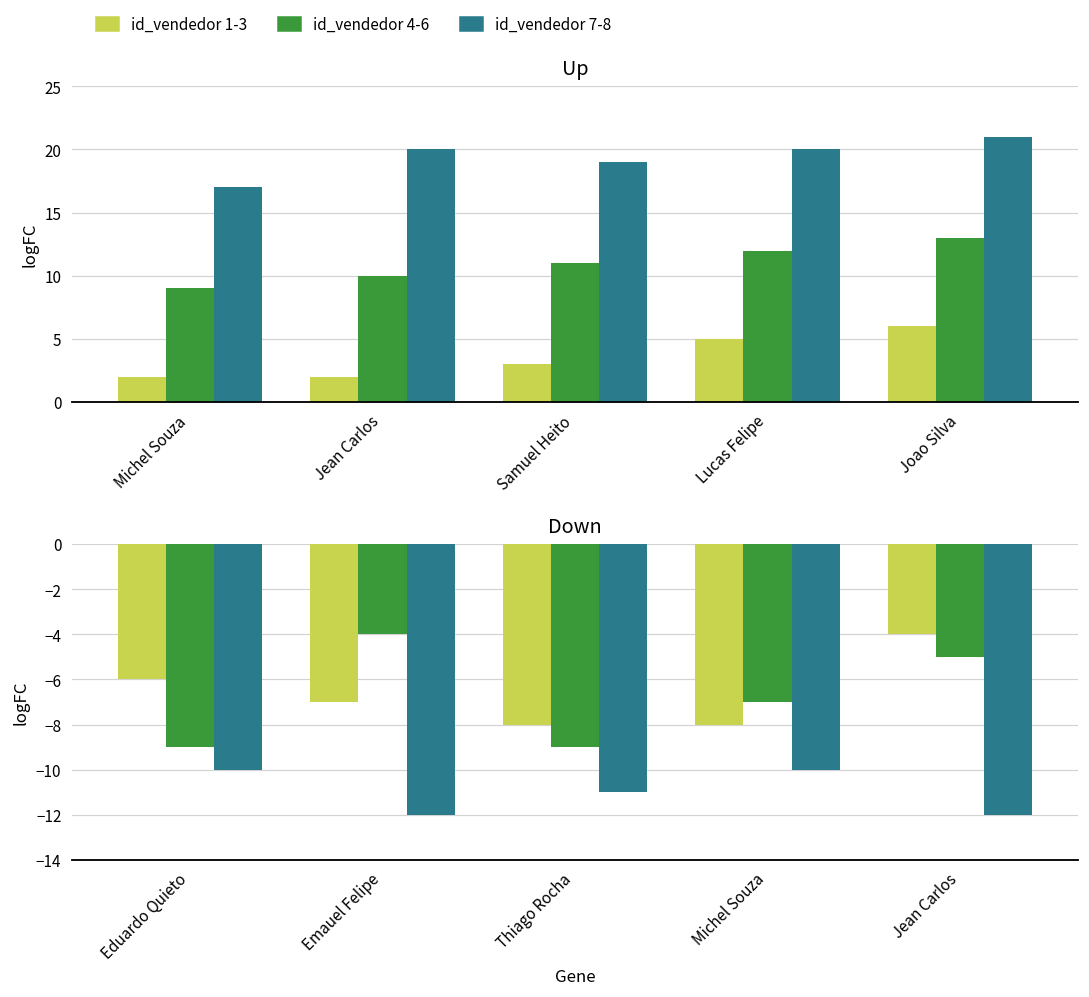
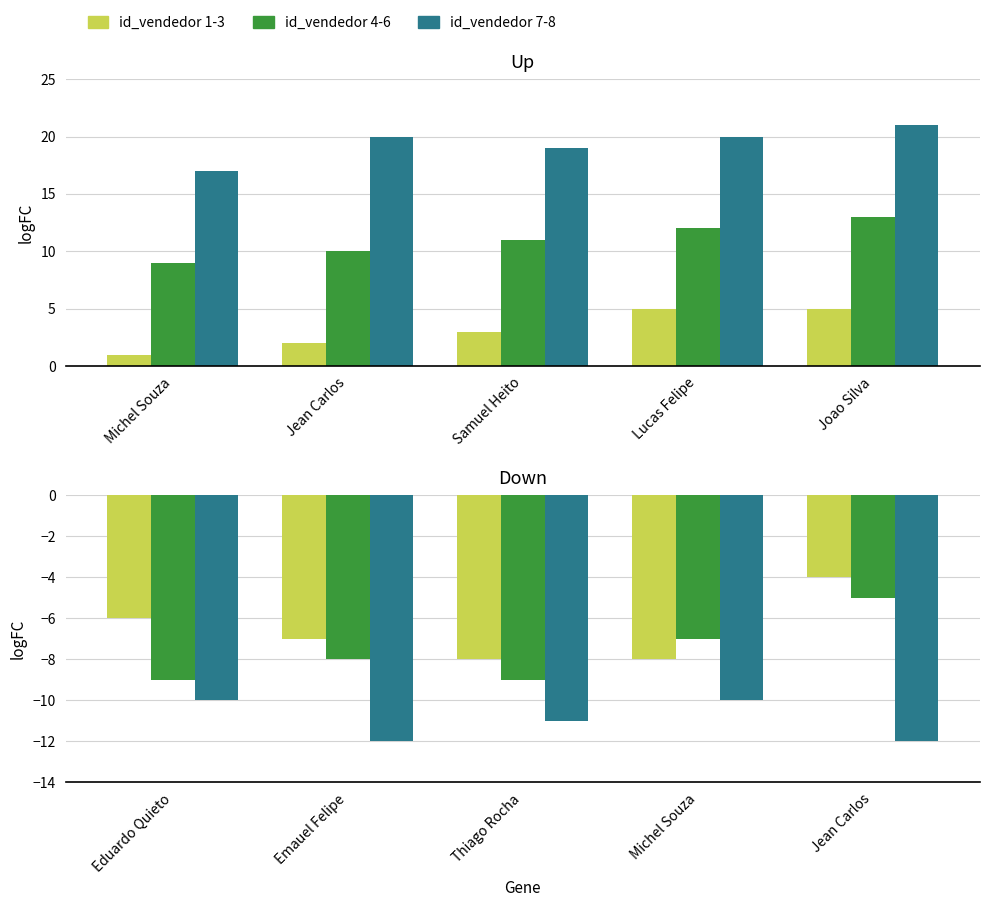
Up, id_vendedor 1-3, Michel Souza: 2 -> 1
Up, id_vendedor 1-3, Joao Silva: 6 -> 5
Down, id_vendedor 4-6, Emauel Felipe: -4 -> -8
